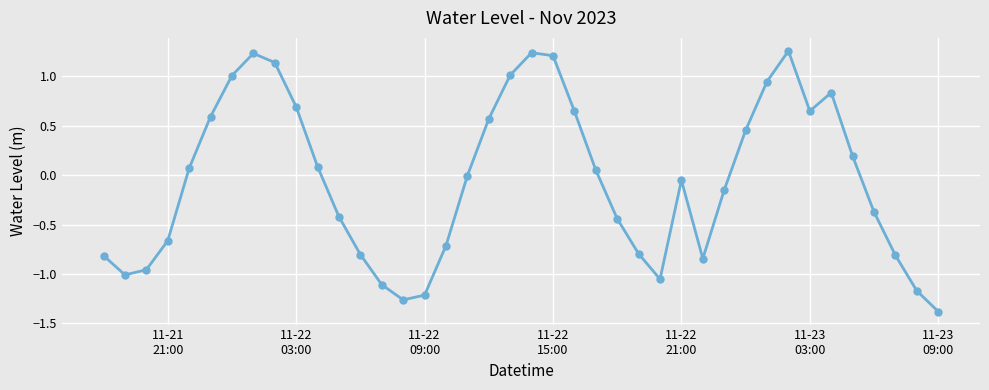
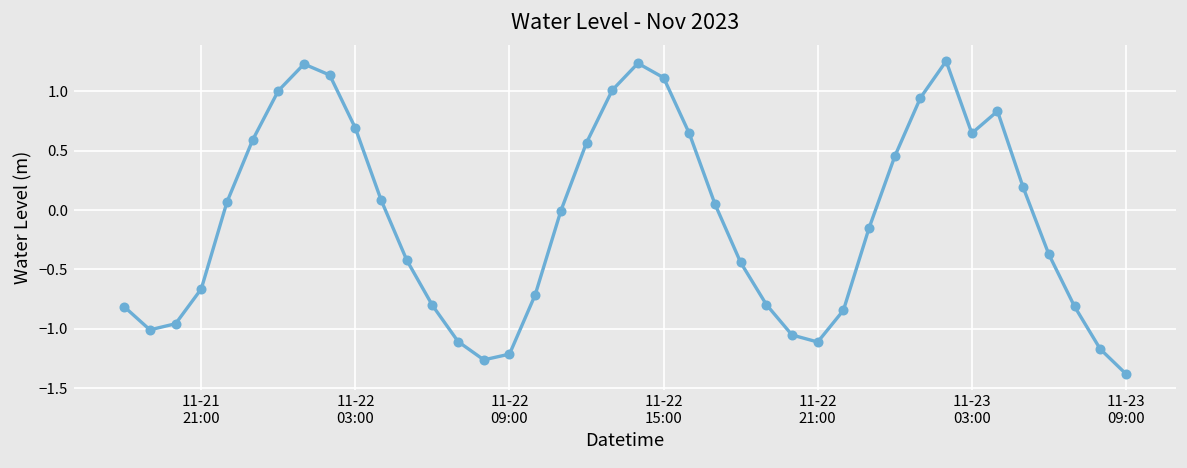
11-22 15:00: 1.2 -> 1.1
11-22 21:00: -0.1 -> -1.1
